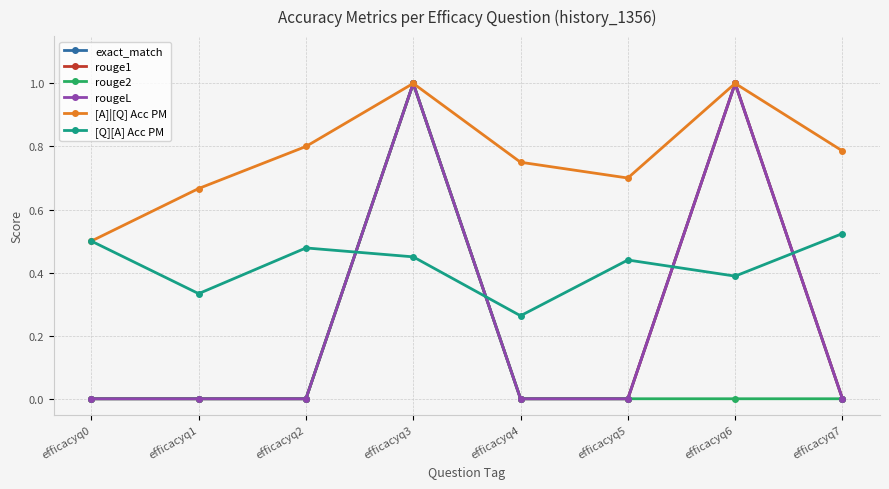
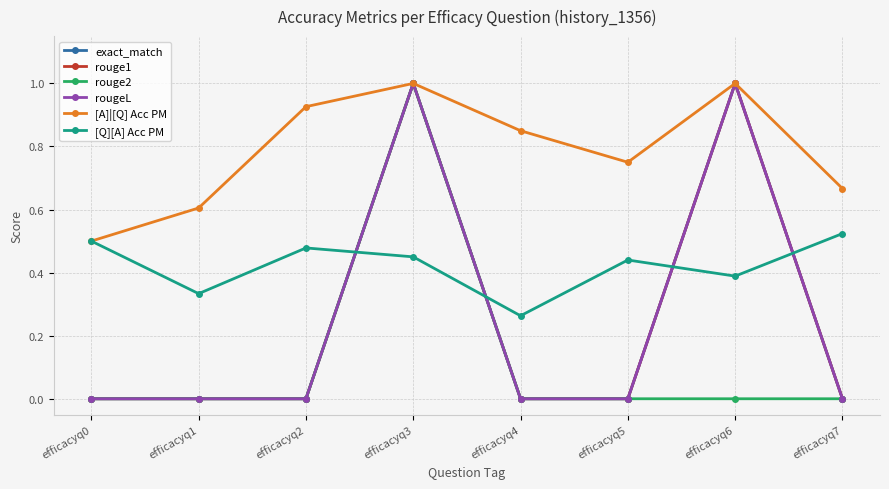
[A]|[Q] Acc PM, efficacyq1: 0.67 -> 0.60
[A]|[Q] Acc PM, efficacyq2: 0.80 -> 0.93
[A]|[Q] Acc PM, efficacyq4: 0.75 -> 0.85
[A]|[Q] Acc PM, efficacyq5: 0.70 -> 0.75
[A]|[Q] Acc PM, efficacyq7: 0.79 -> 0.67
